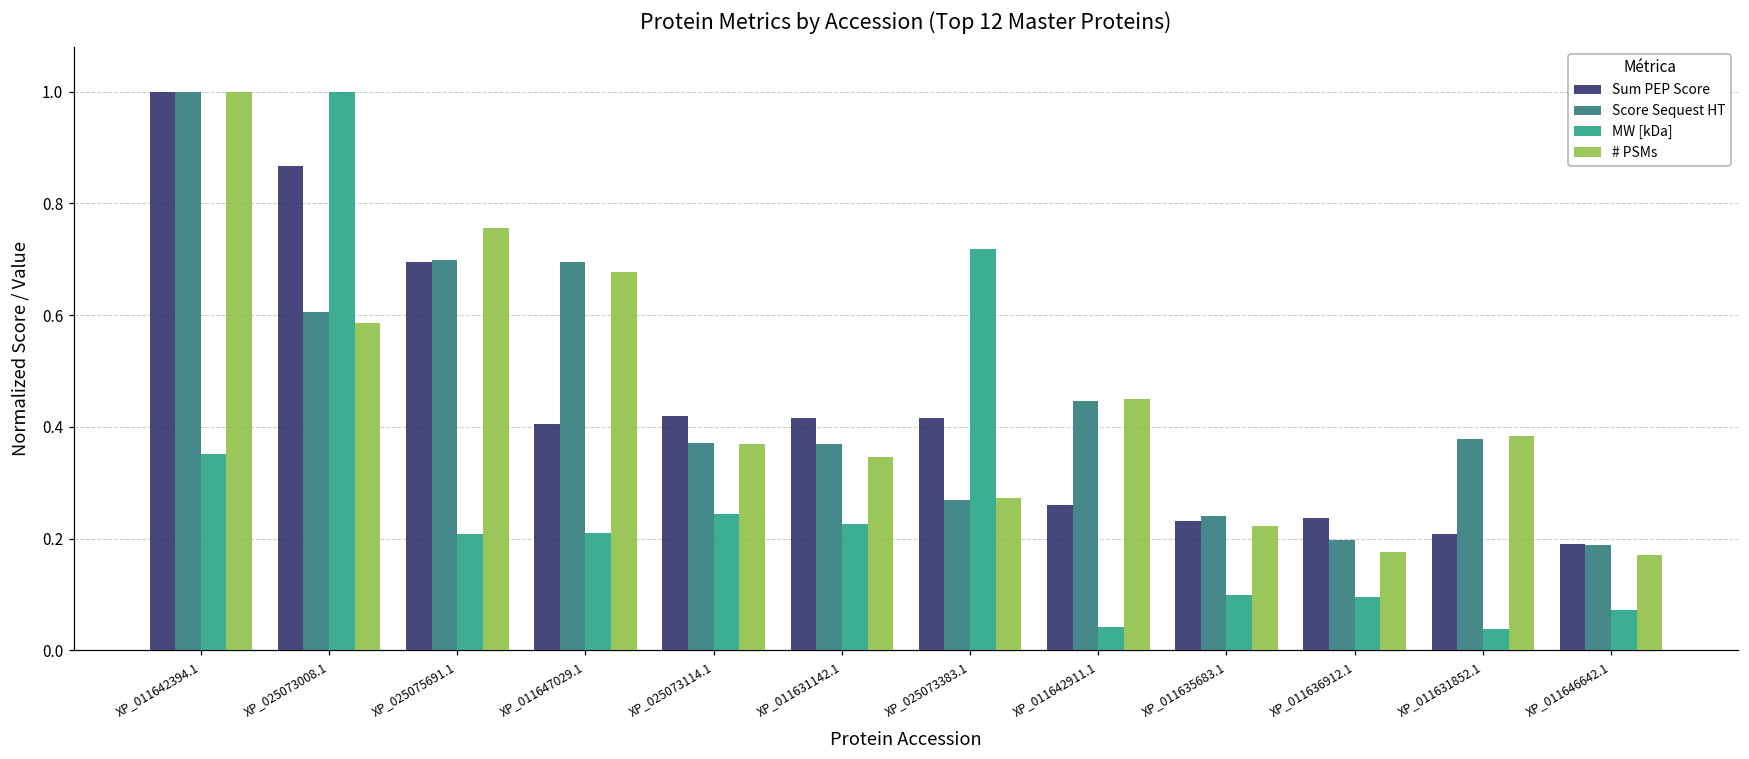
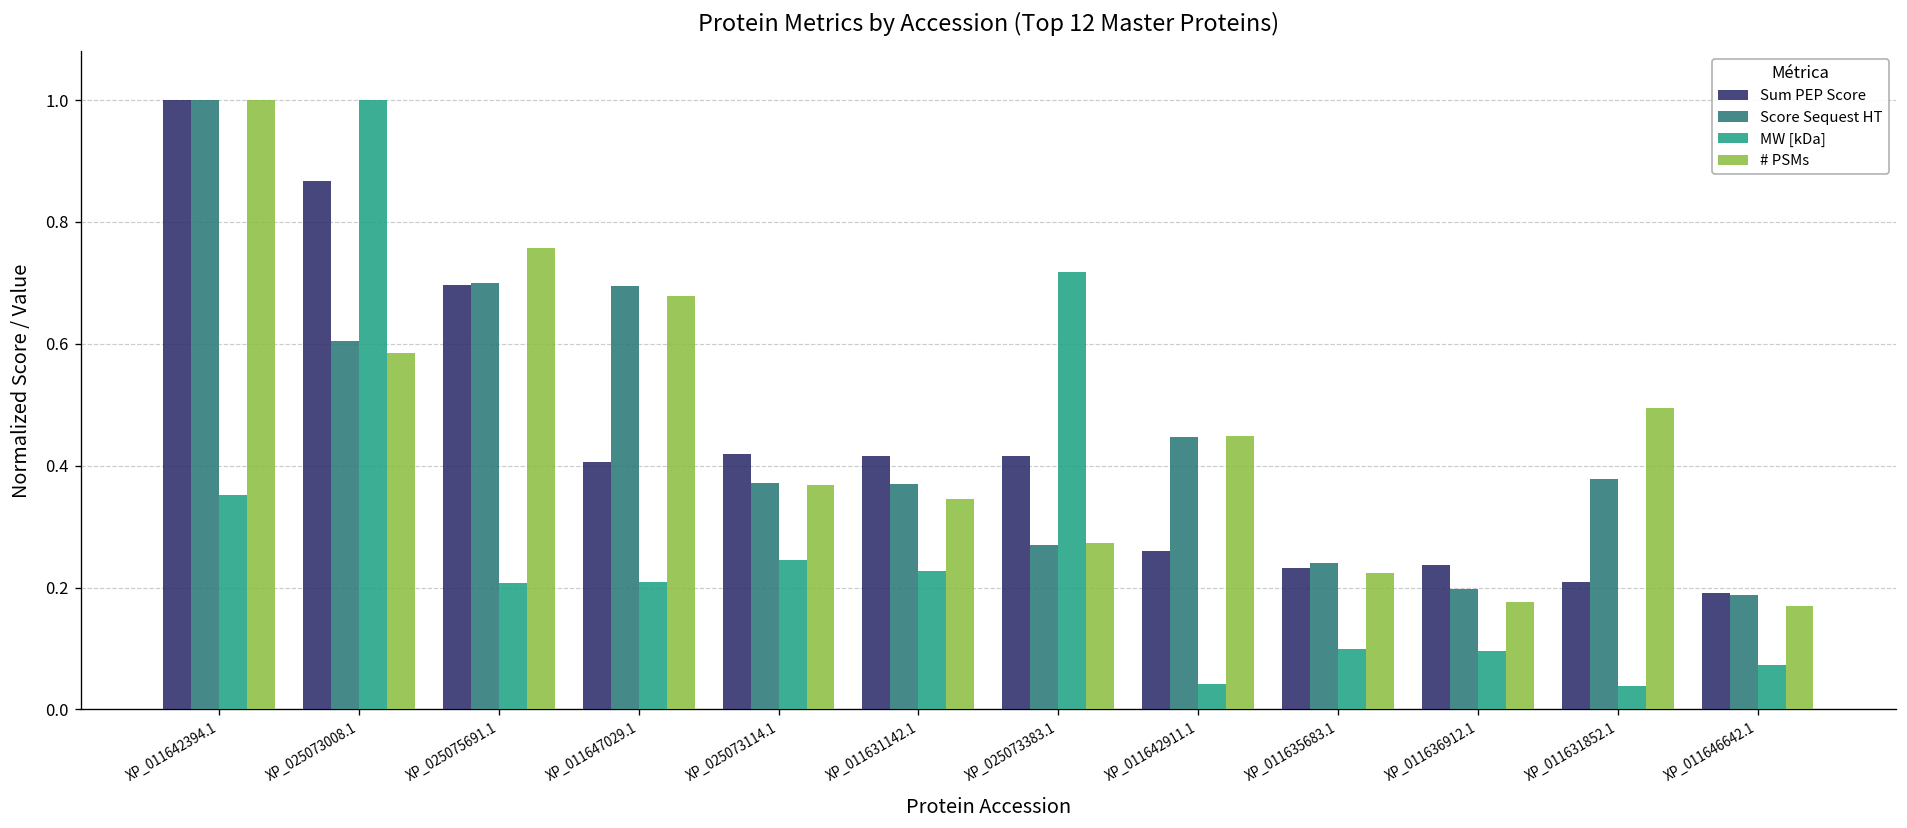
# PSMs, XP_011631852.1: 0.38 -> 0.49
